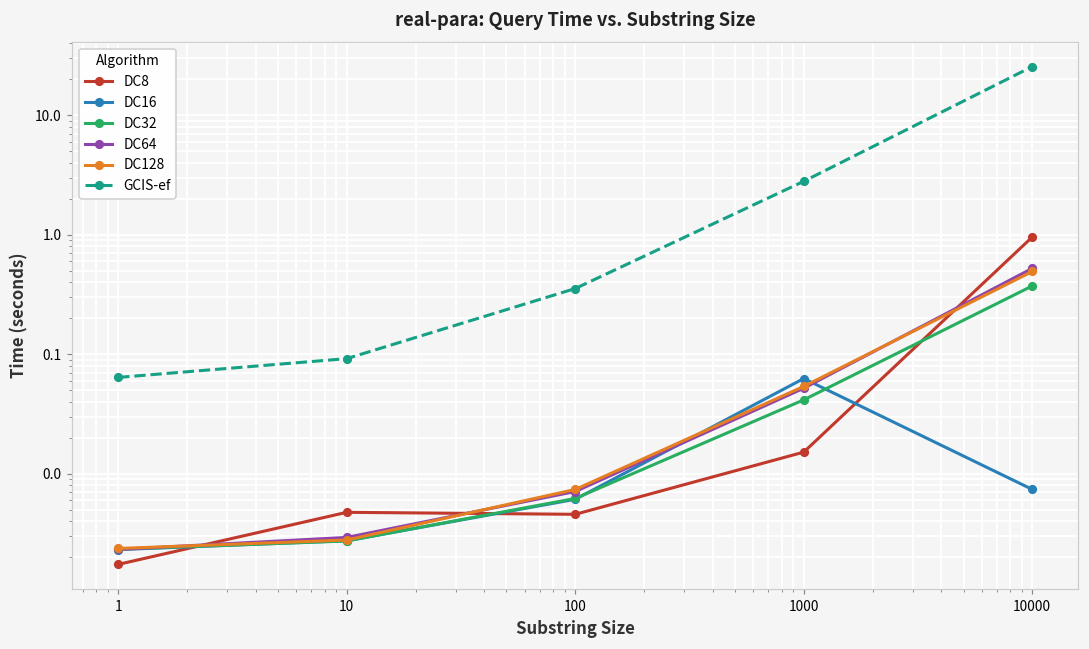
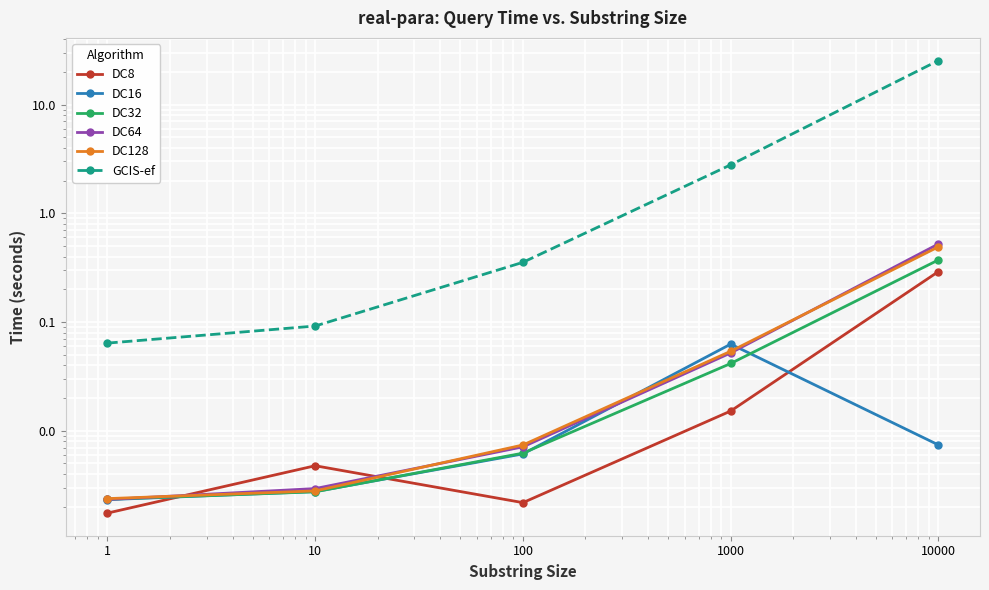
DC8, 100: 0.0046 -> 0.0022
DC8, 10000: 1.0 -> 0.29
